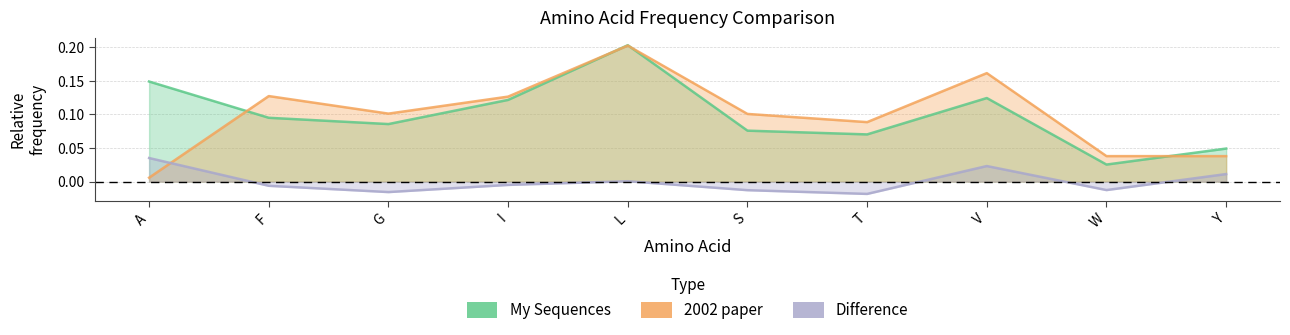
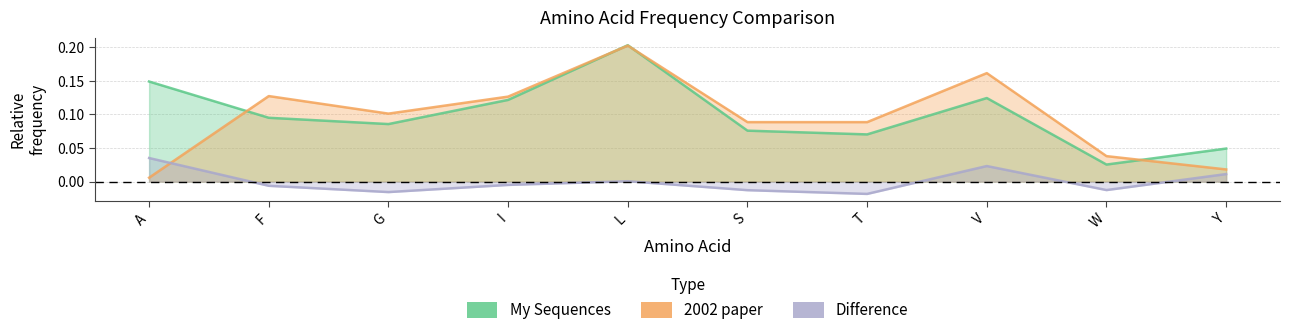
2002 paper, S: 0.10 -> 0.09
2002 paper, Y: 0.04 -> 0.02
